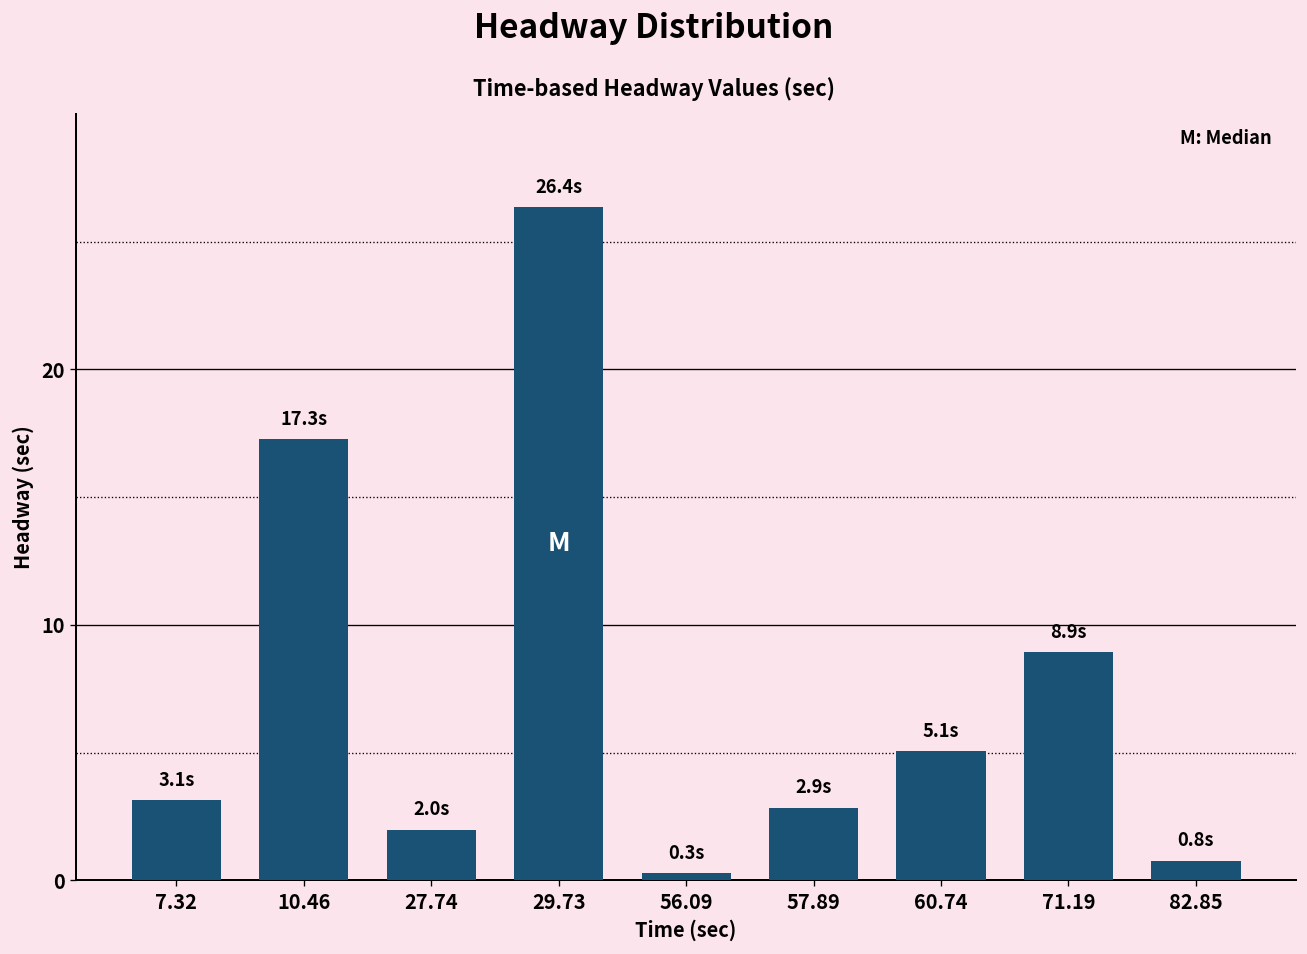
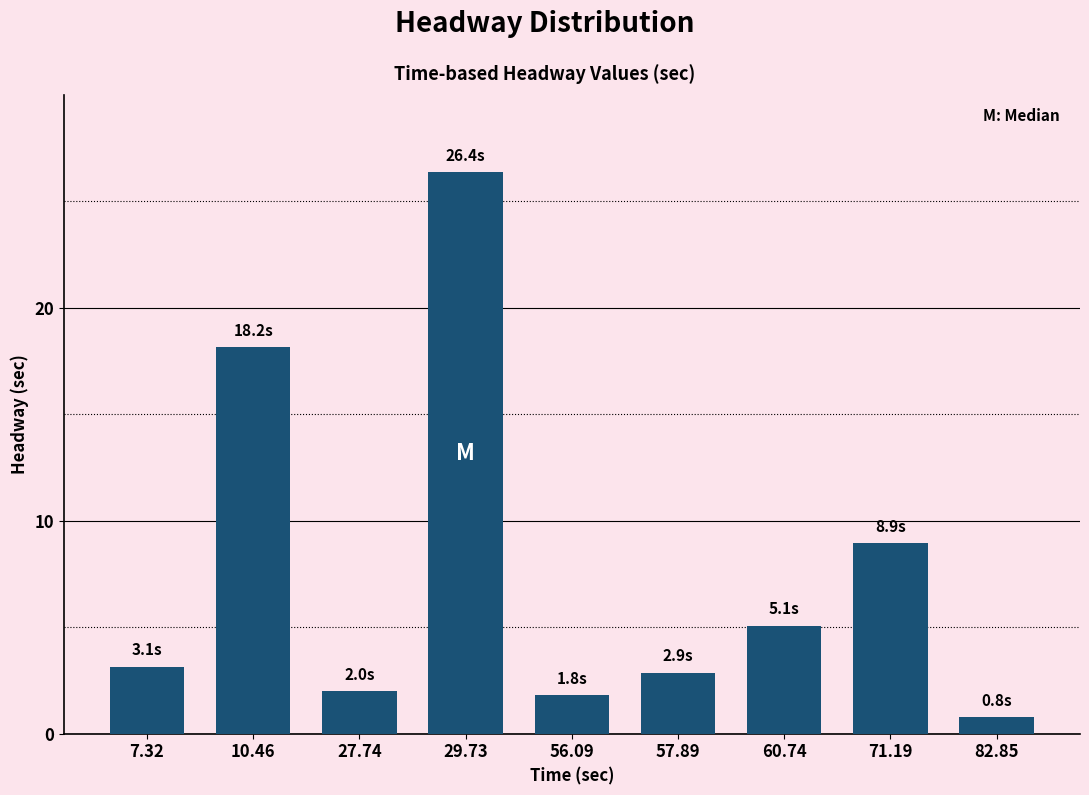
10.46: 17.3s -> 18.2s
56.09: 0.3s -> 1.8s
